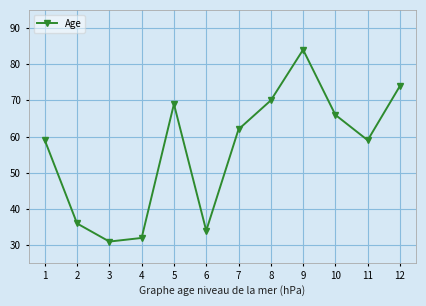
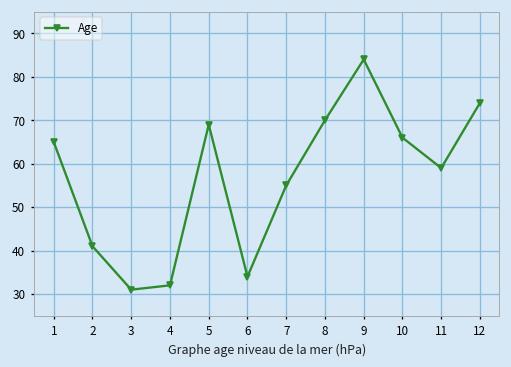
1: 59 -> 65
2: 36 -> 41
7: 62 -> 55
